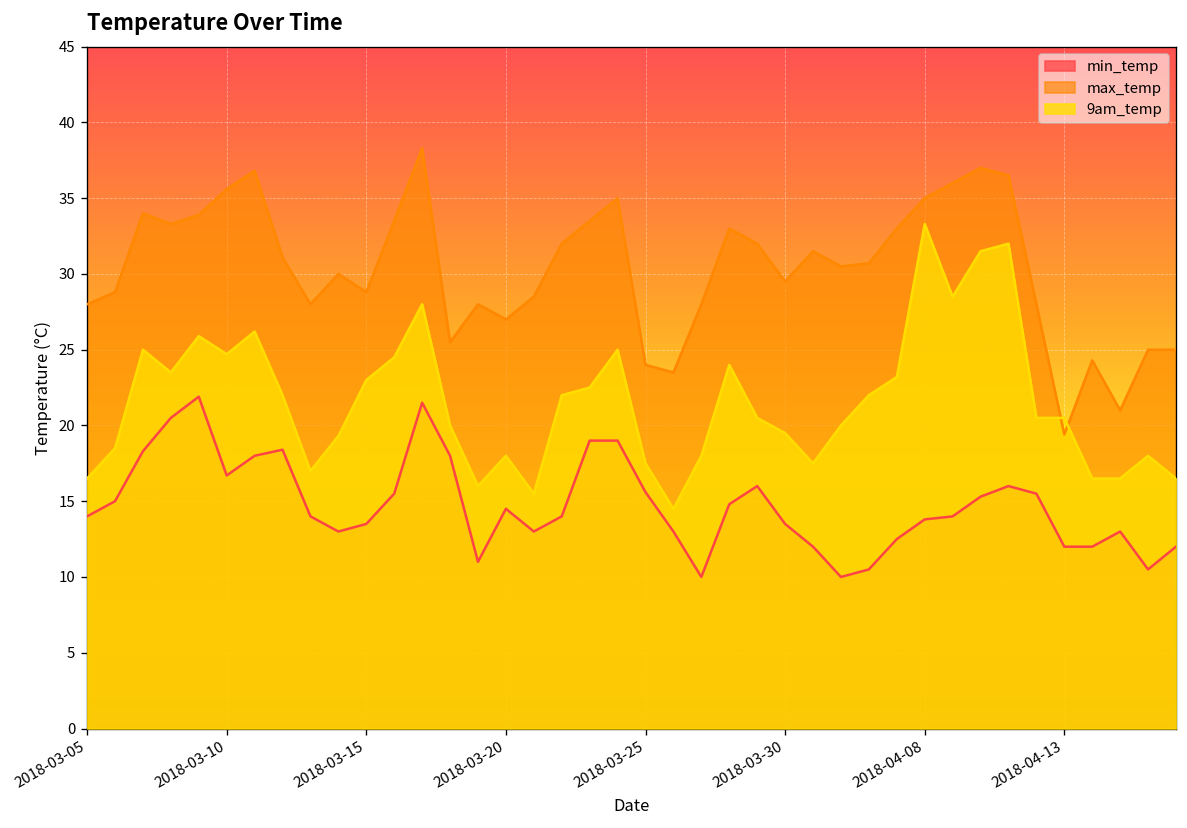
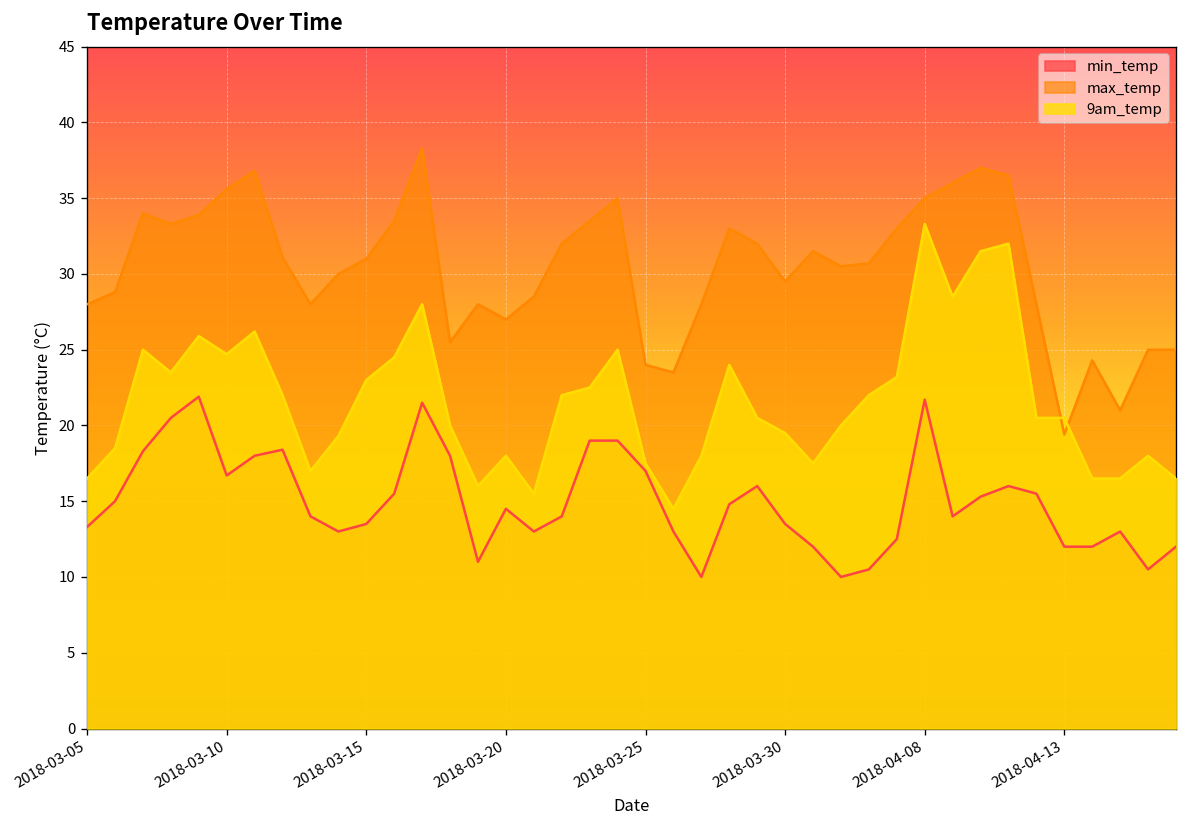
min_temp, 2018-03-05: 14.0 -> 13.3
max_temp, 2018-03-15: 28.8 -> 31.0
min_temp, 2018-03-25: 15.6 -> 17.0
min_temp, 2018-04-08: 13.8 -> 21.7
